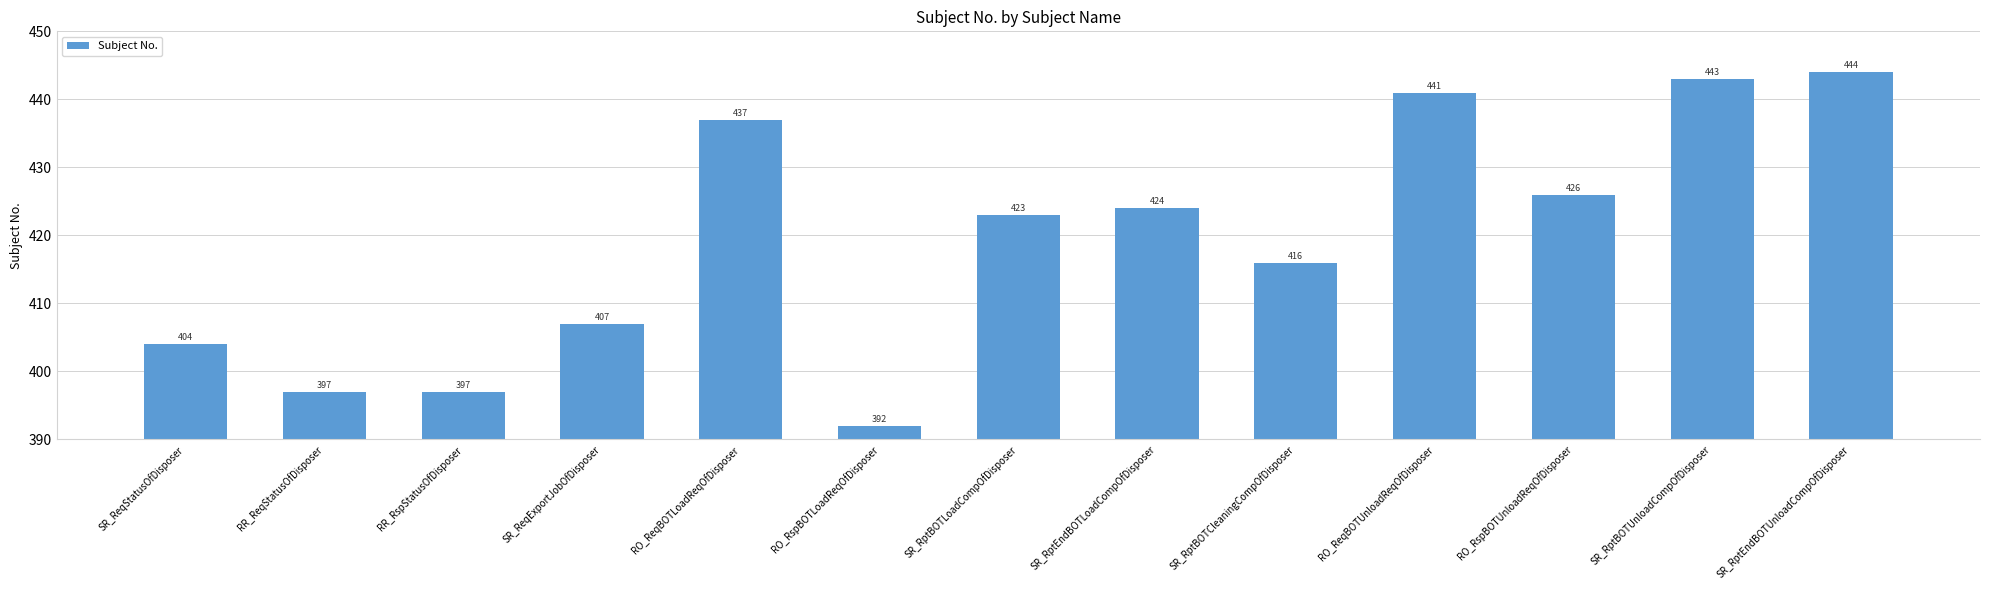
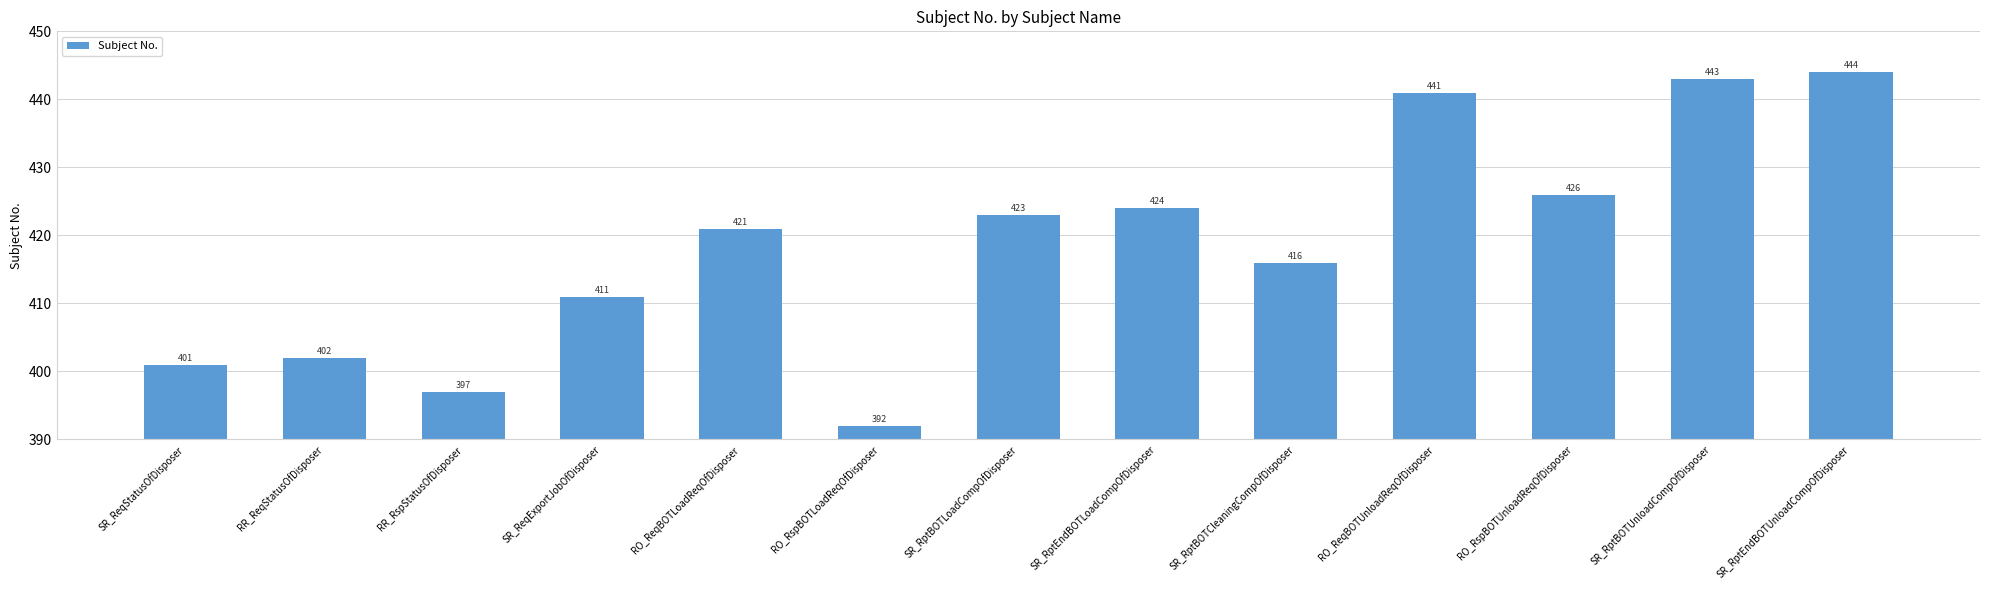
SR_ReqStatusOfDisposer: 404 -> 401
RR_ReqStatusOfDisposer: 397 -> 402
SR_ReqExportJobOfDisposer: 407 -> 411
RO_ReqBOTLoadReqOfDisposer: 437 -> 421
